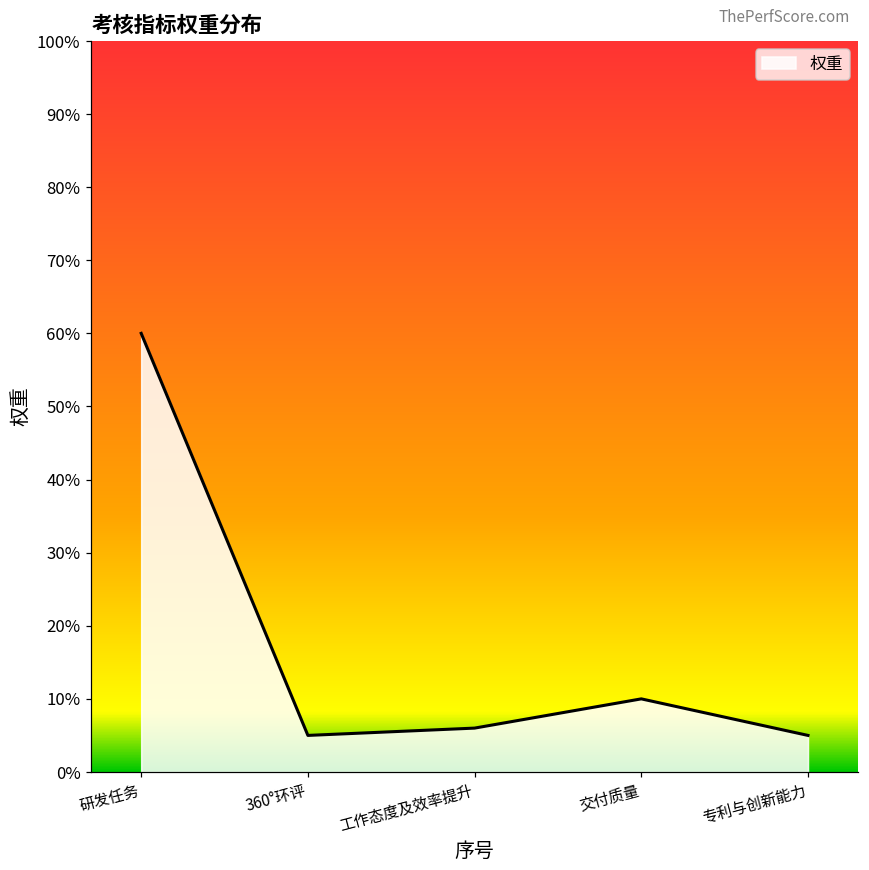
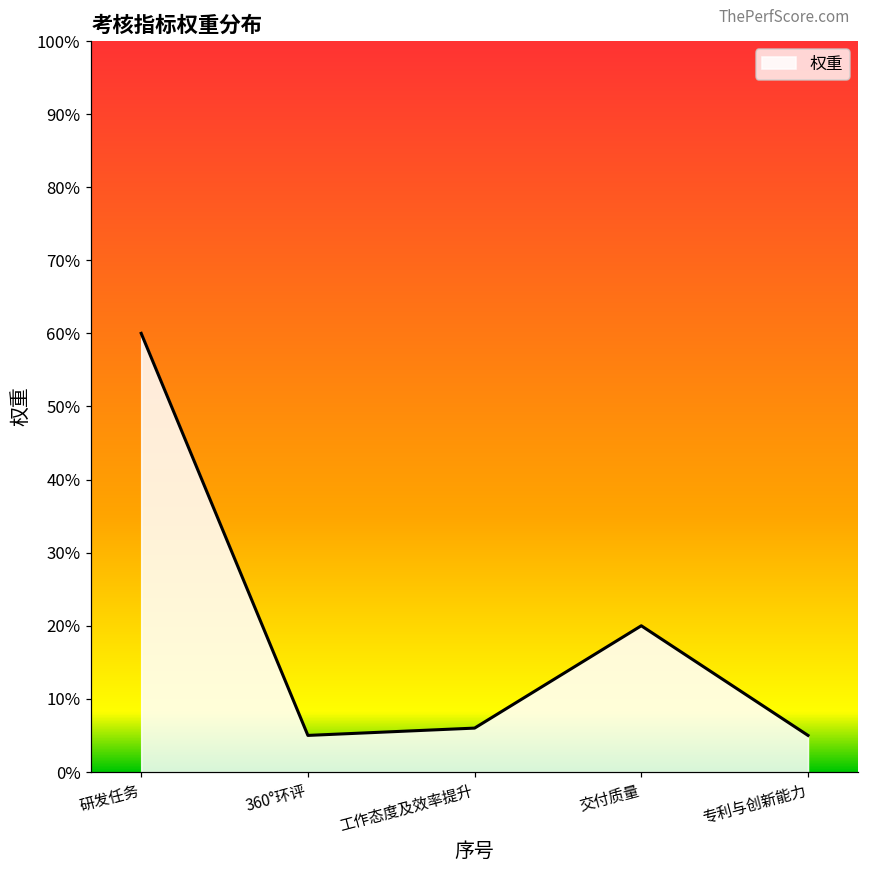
交付质量: 10% -> 20%
